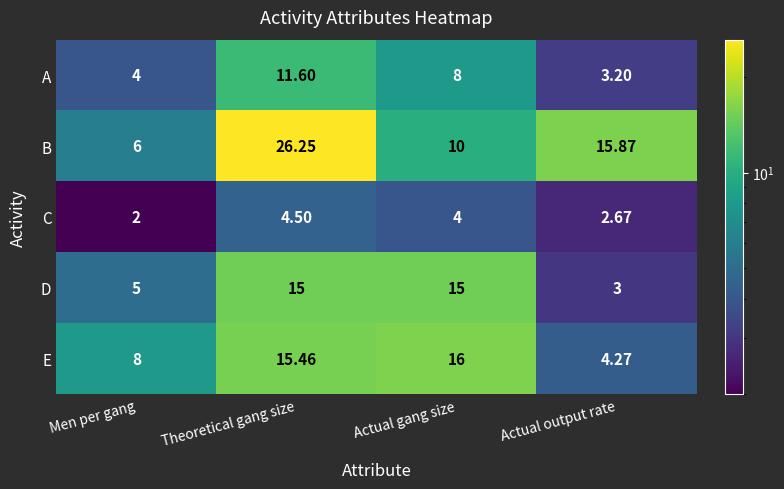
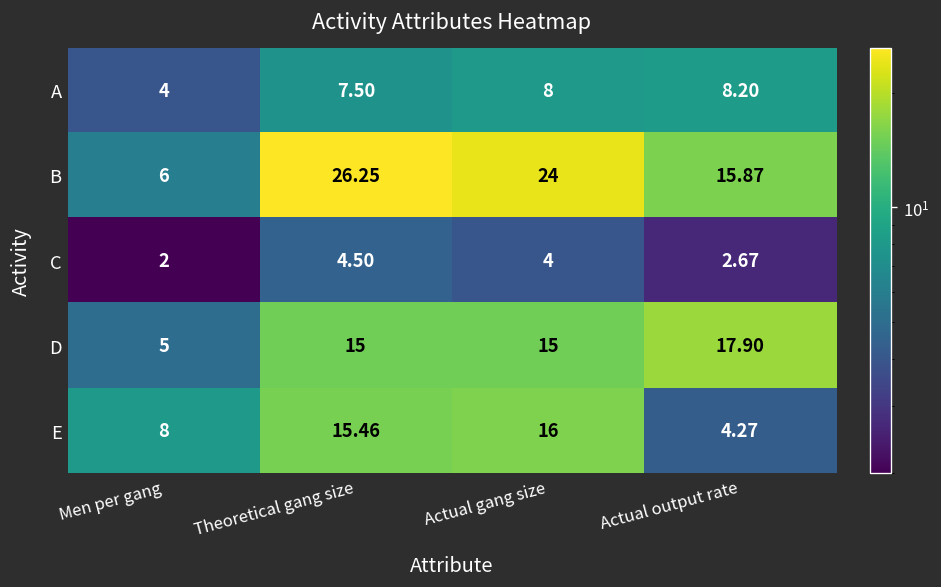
A, Theoretical gang size: 11.60 -> 7.50
A, Actual output rate: 3.20 -> 8.20
B, Actual gang size: 10 -> 24
D, Actual output rate: 3 -> 17.90
